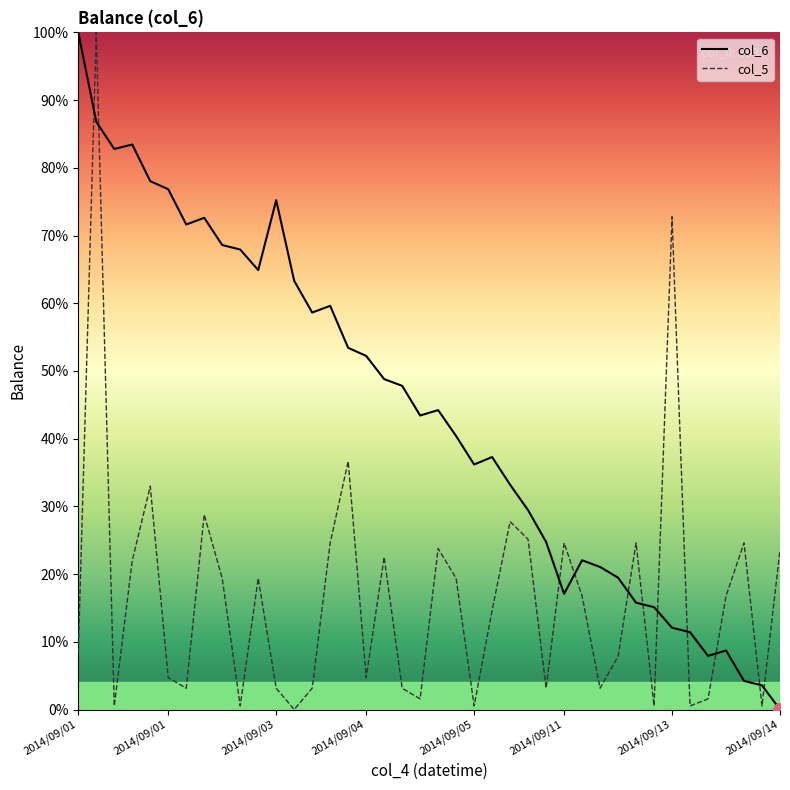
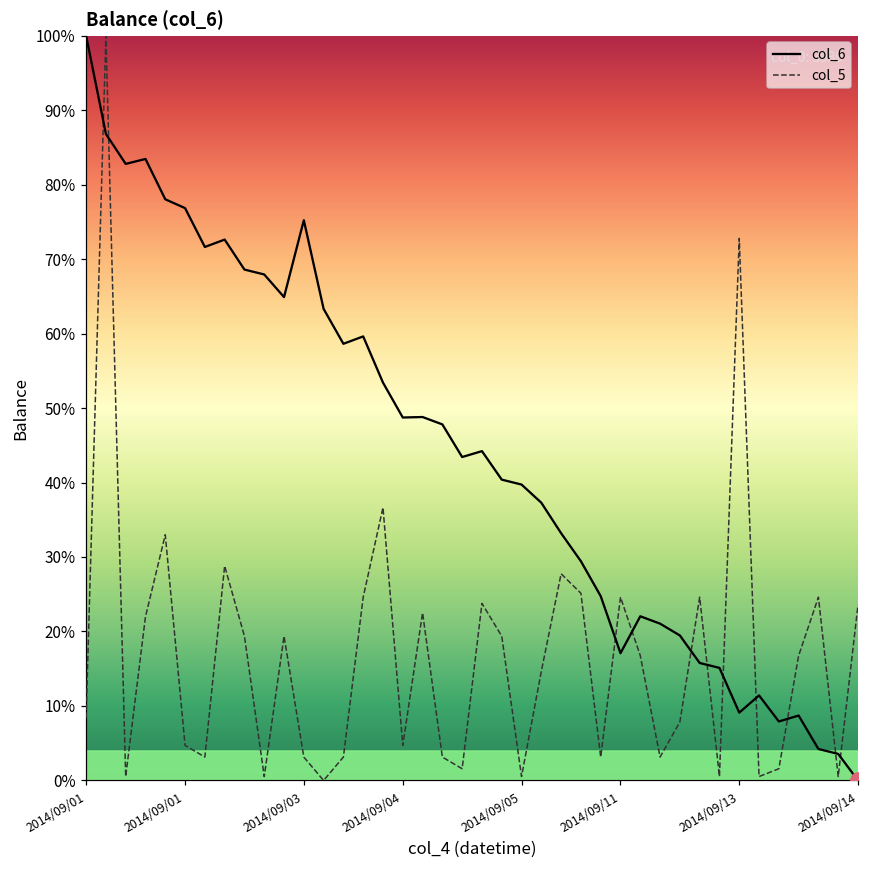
col_6, 2014/09/04: 52% -> 49%
col_6, 2014/09/05: 36% -> 40%
col_6, 2014/09/13: 12% -> 9%
